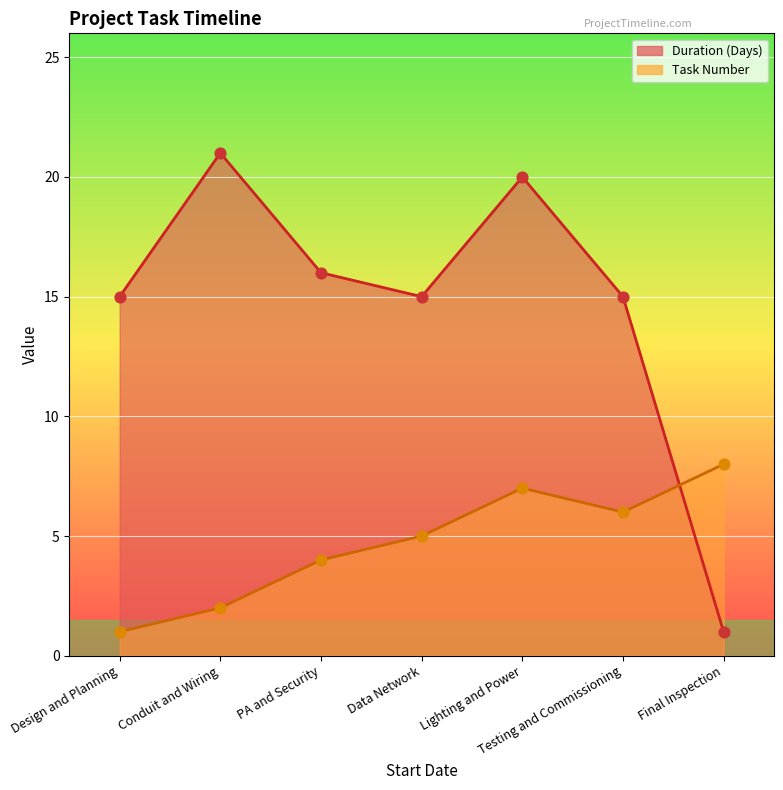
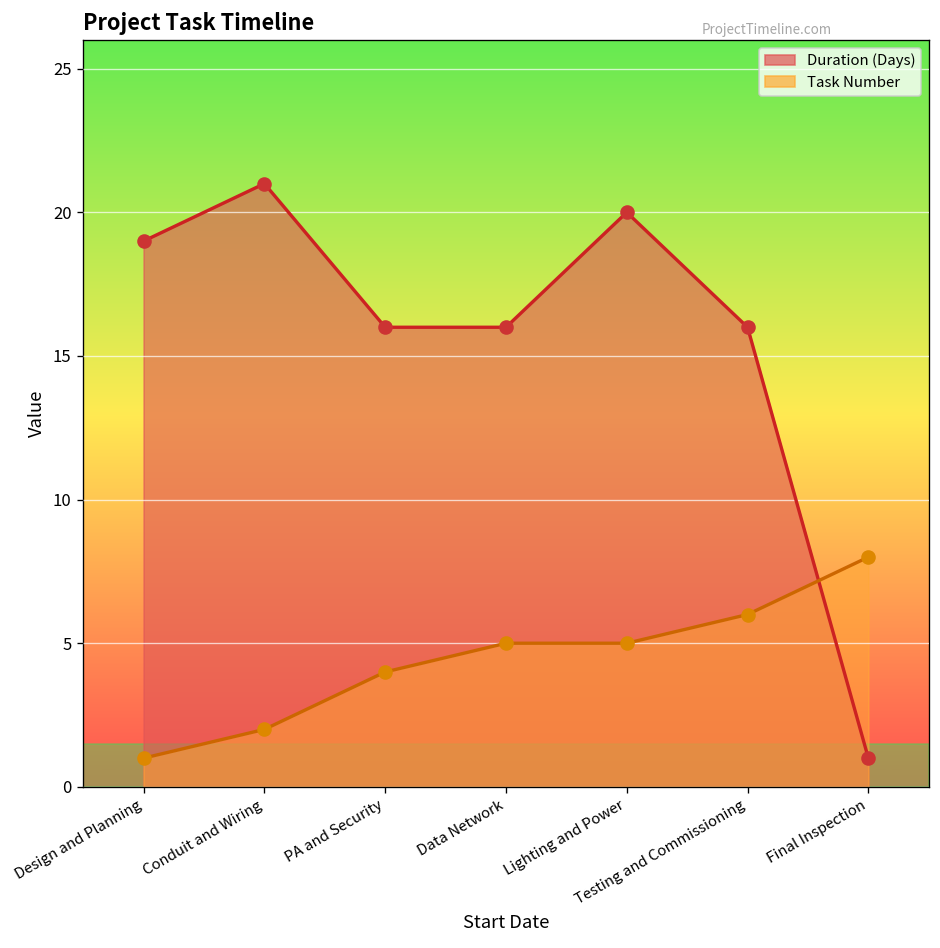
Duration (Days), Design and Planning: 15 -> 19
Duration (Days), Data Network: 15 -> 16
Task Number, Lighting and Power: 7 -> 5
Duration (Days), Testing and Commissioning: 15 -> 16
